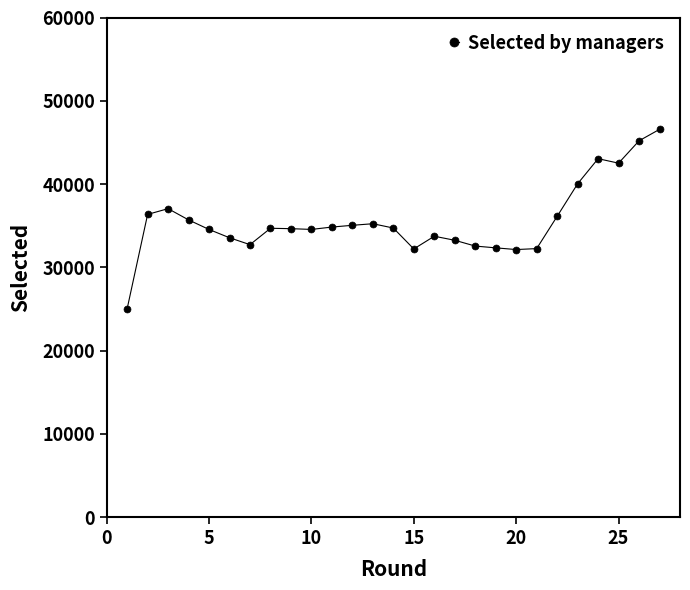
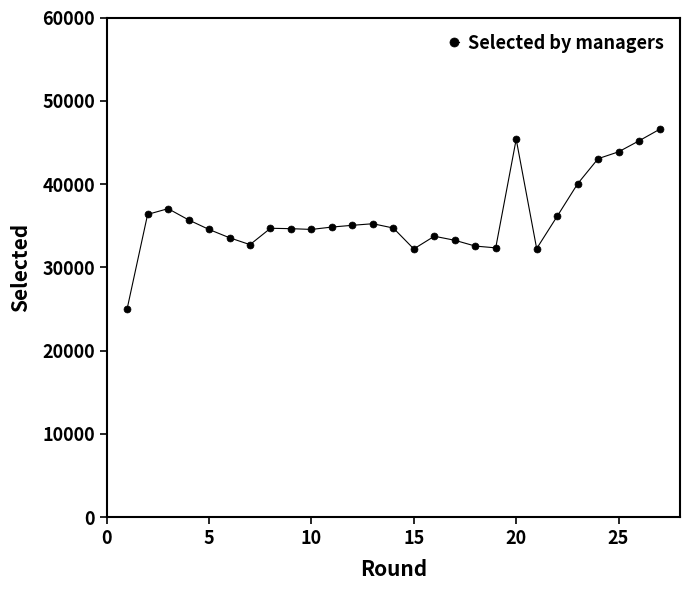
20: 32000 -> 45000
25: 43000 -> 44000
